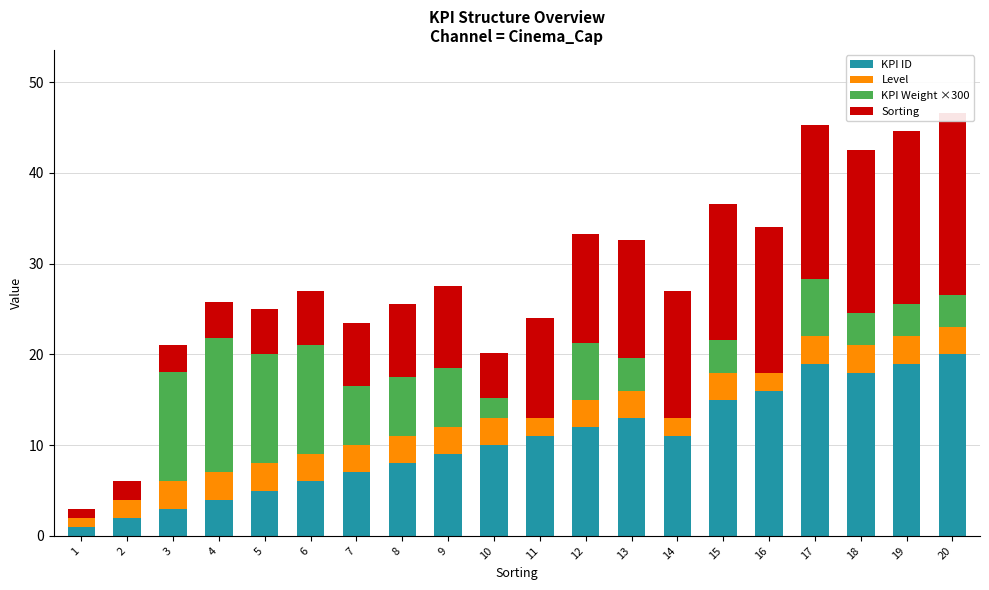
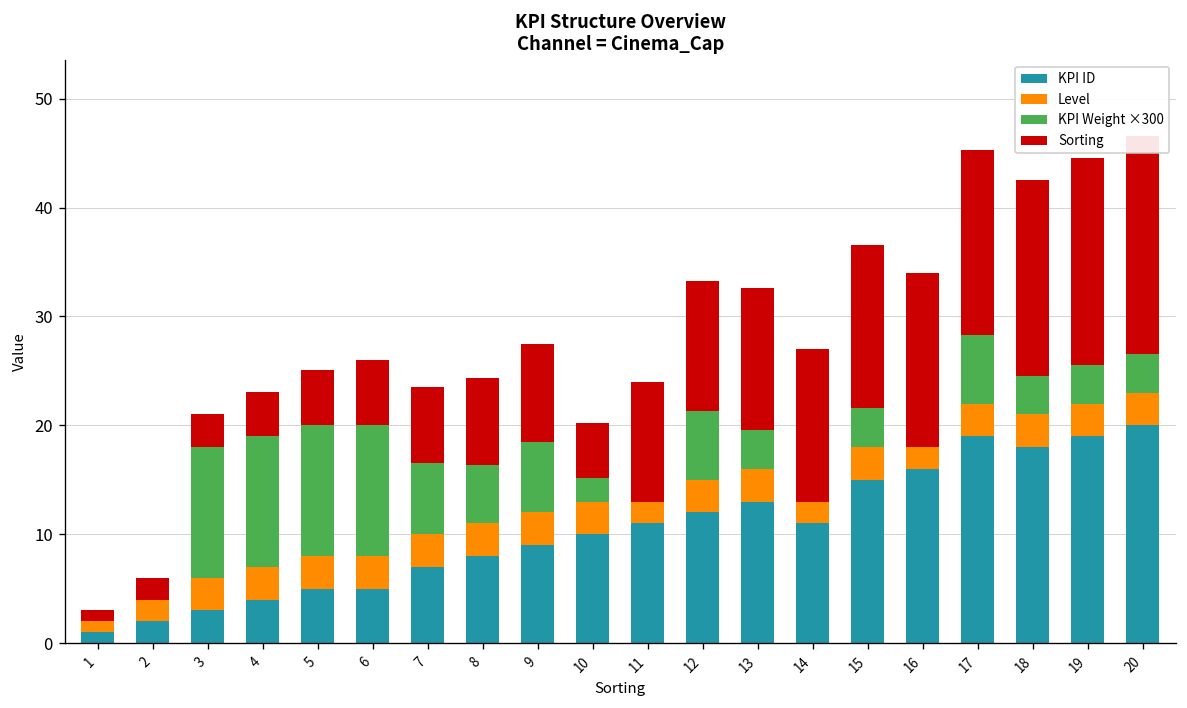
KPI Weight ×300, 4: 15 -> 12
KPI ID, 6: 6 -> 5
KPI Weight ×300, 8: 7 -> 5
